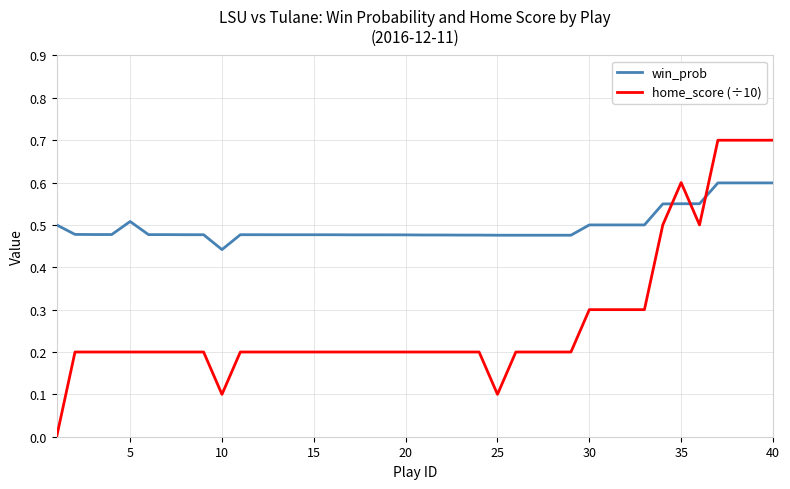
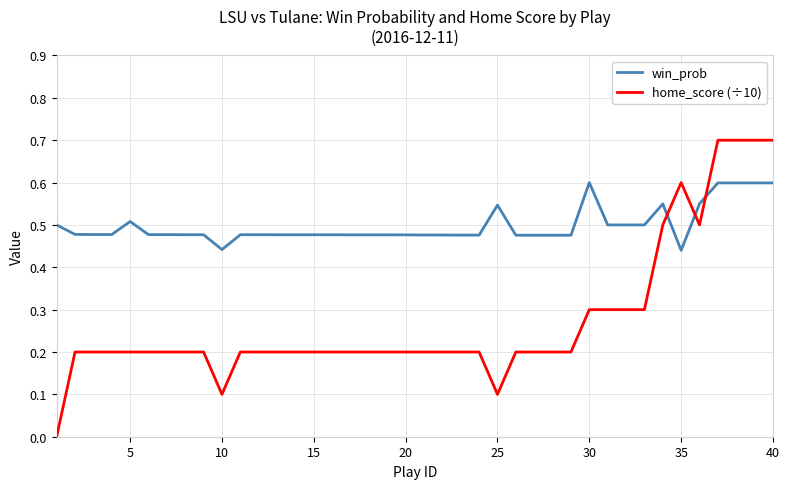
win_prob, 25: 0.48 -> 0.55
win_prob, 30: 0.5 -> 0.6
win_prob, 35: 0.55 -> 0.44
